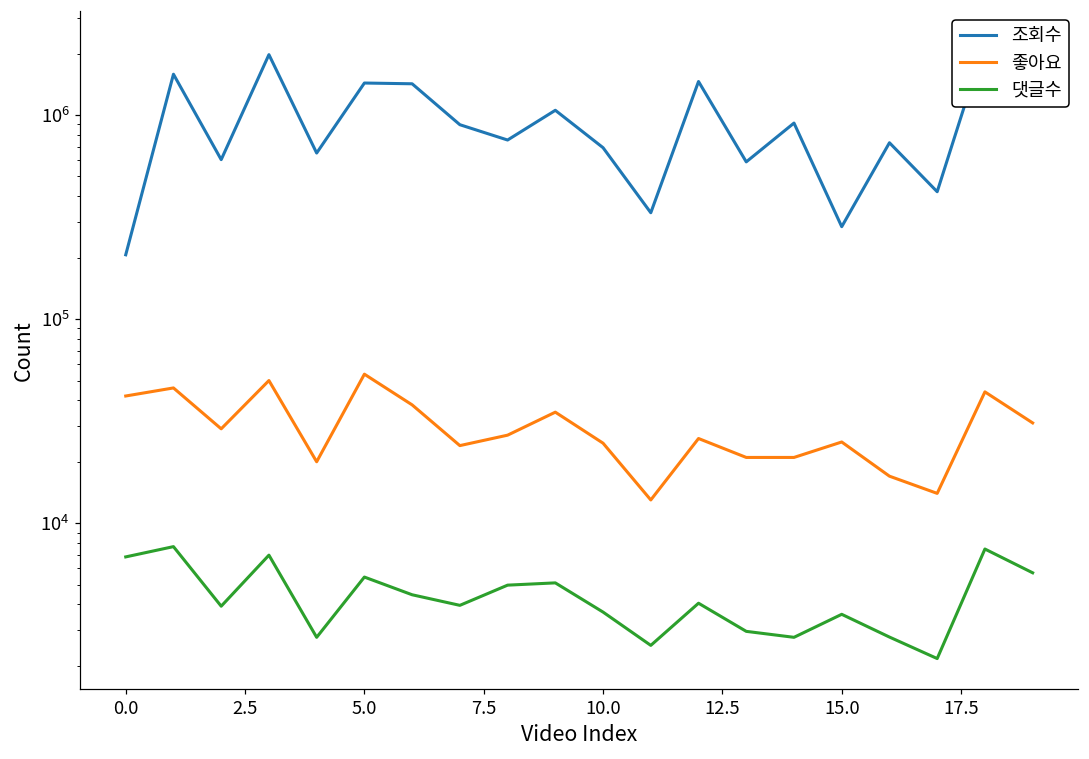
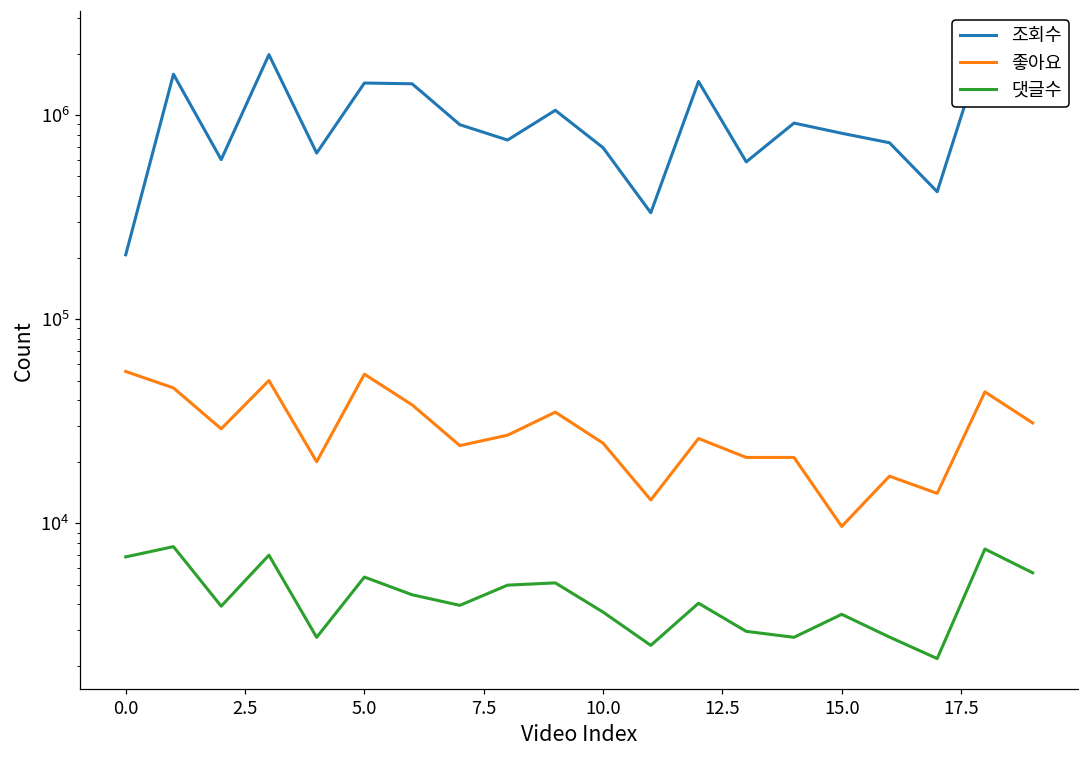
좋아요, 0.0: 42000 -> 55000
조회수, 15.0: 280000 -> 800000
좋아요, 15.0: 25000 -> 10000
